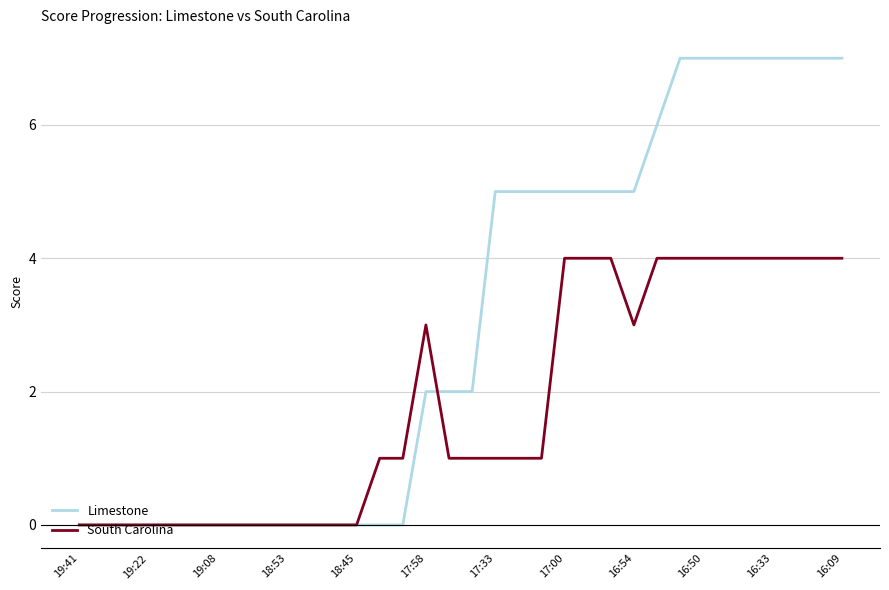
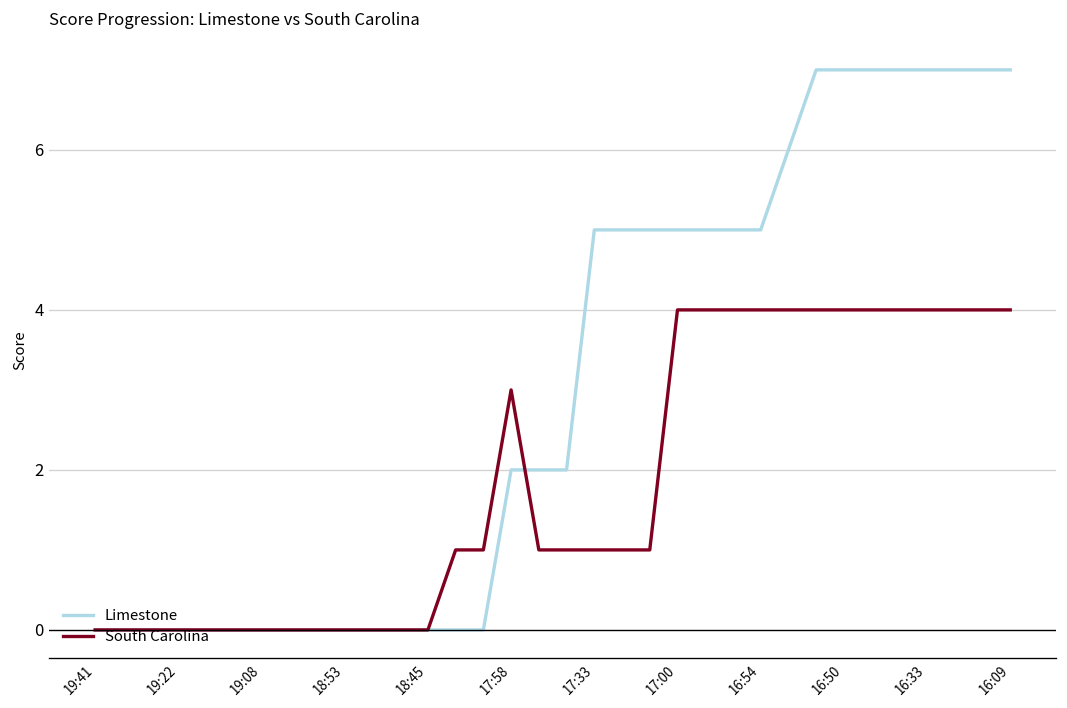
South Carolina, 16:54: 3 -> 4
